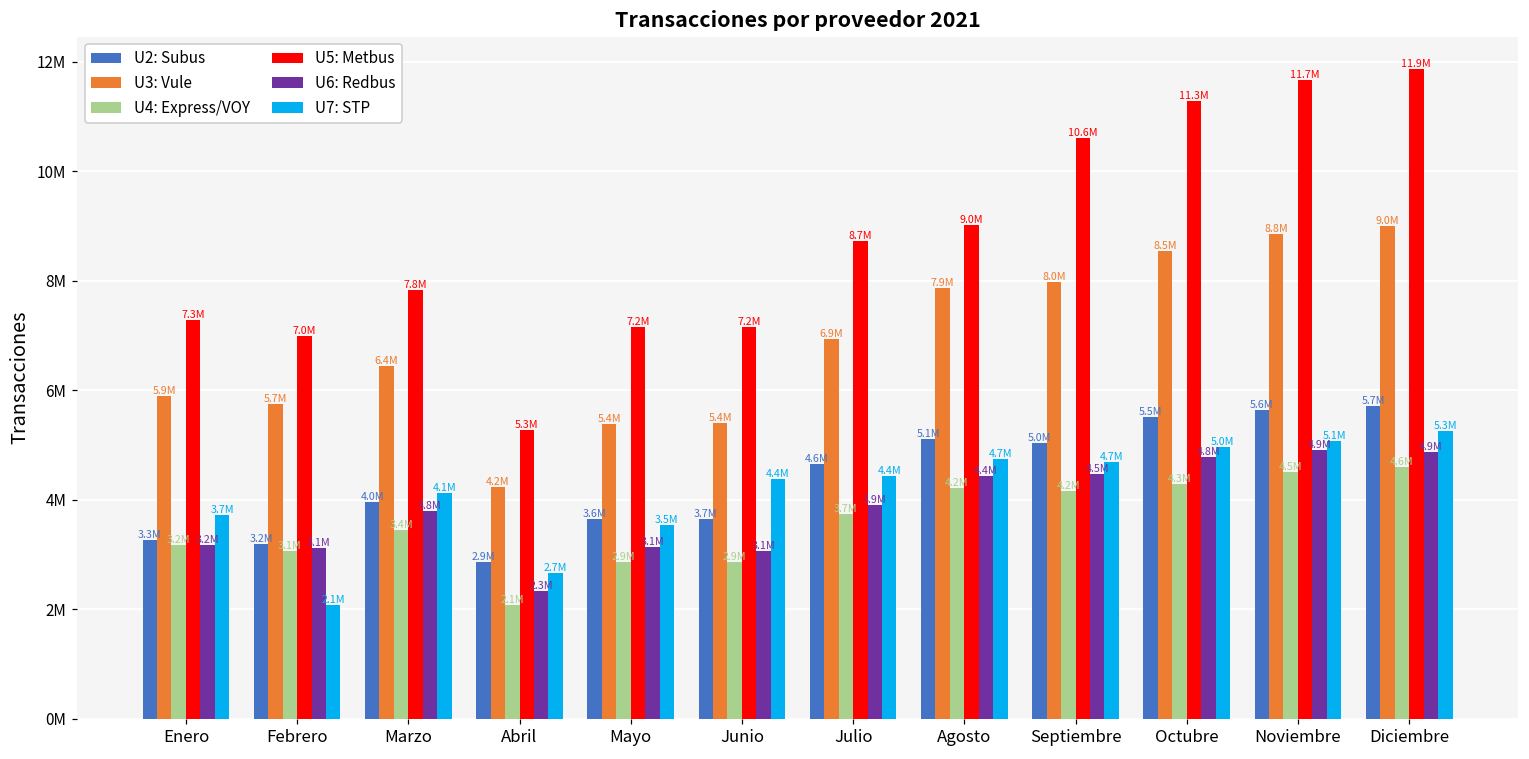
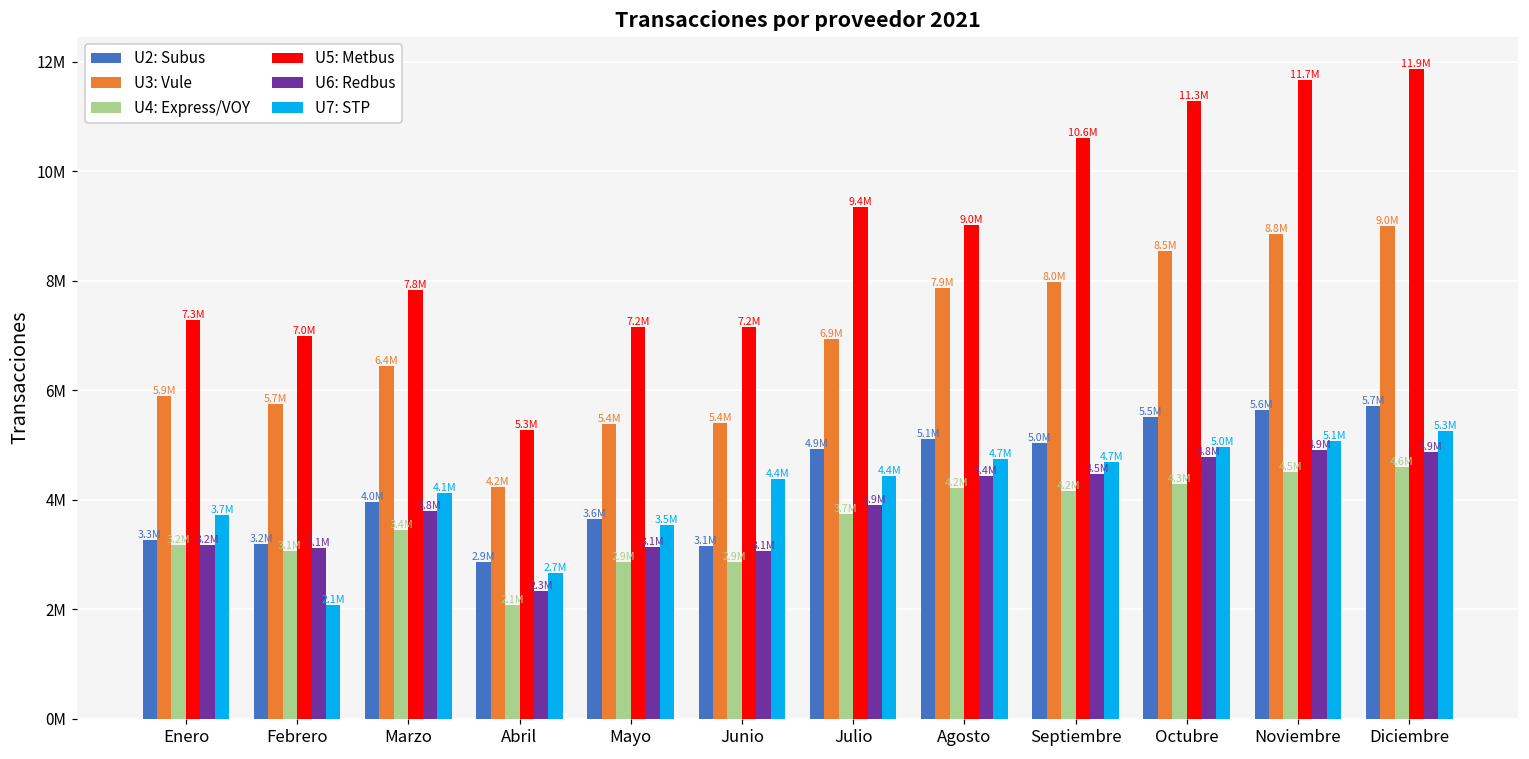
U2: Subus, Junio: 3.7M -> 3.1M
U2: Subus, Julio: 4.6M -> 4.9M
U5: Metbus, Julio: 8.7M -> 9.4M
